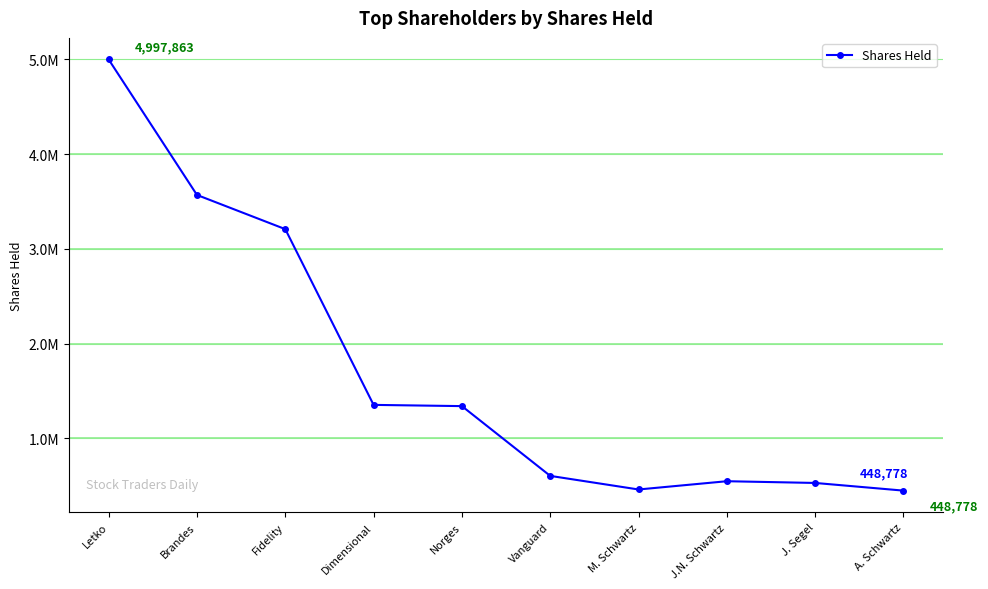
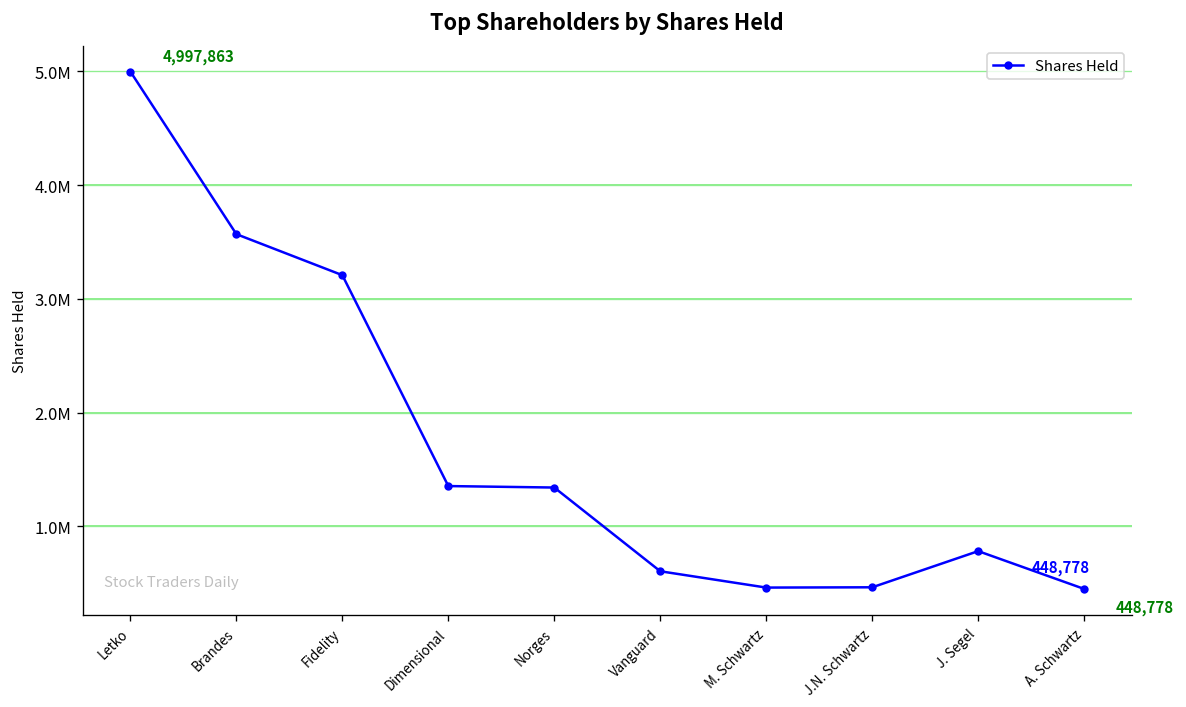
J.N. Schwartz: 550000 -> 460000
J. Segel: 500000 -> 800000
